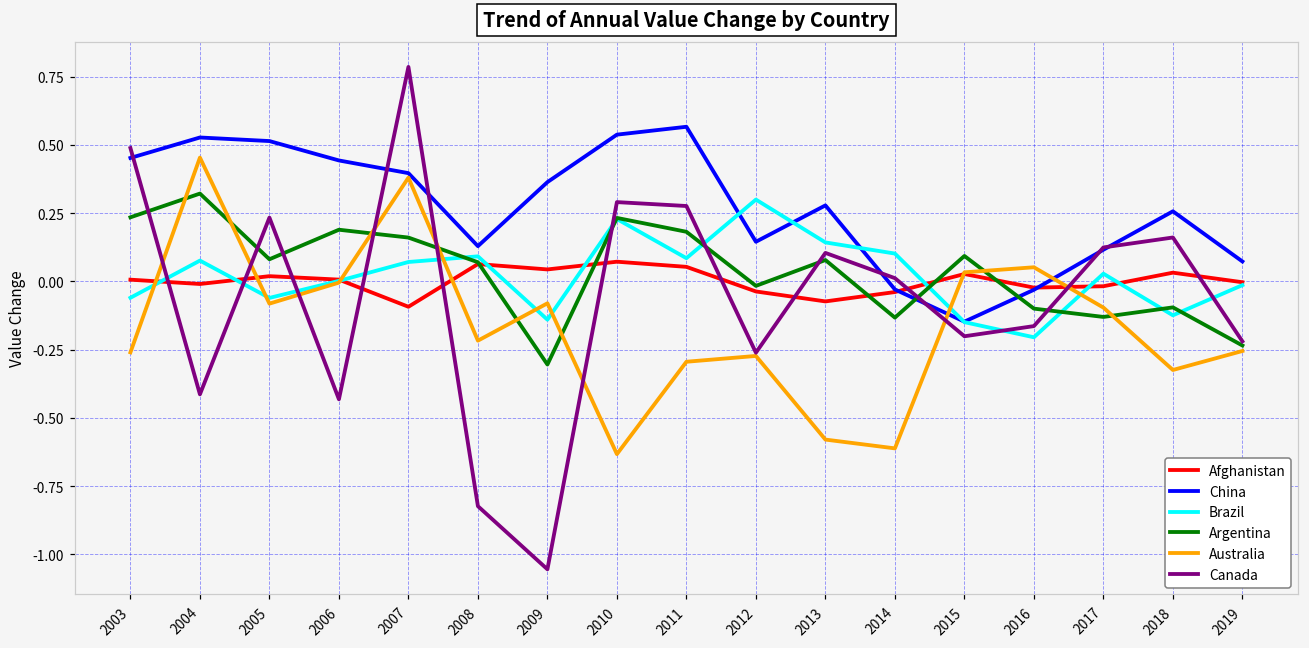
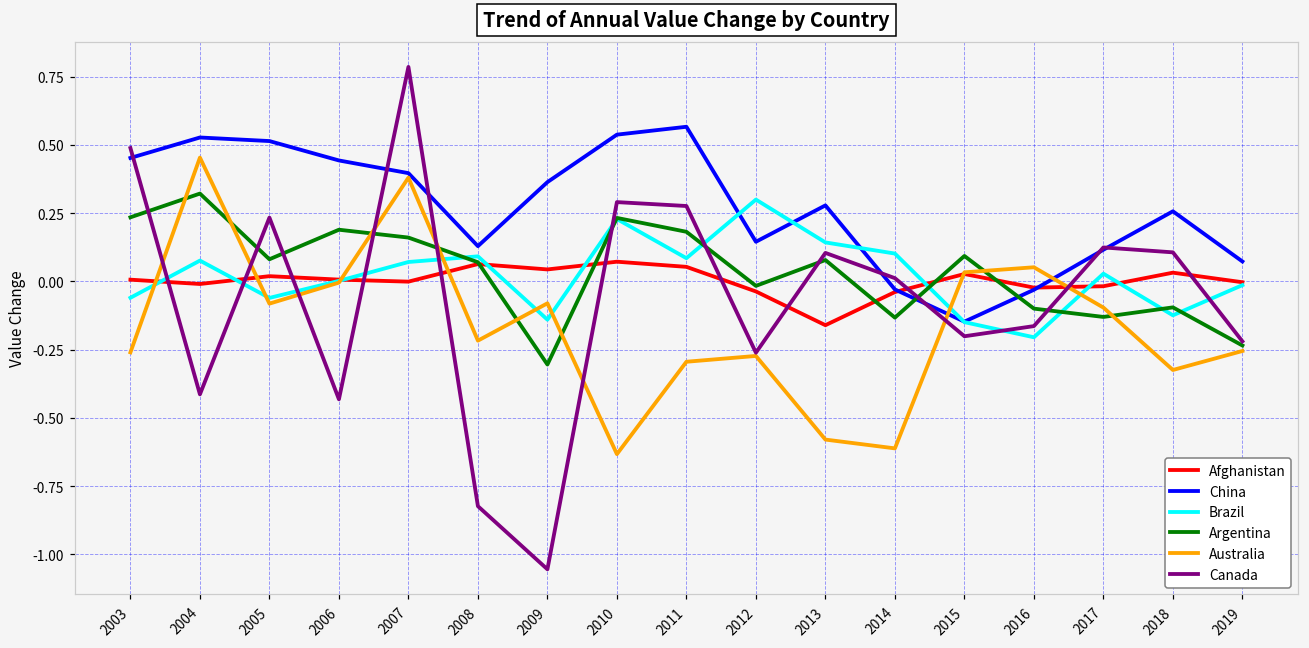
Afghanistan, 2007: -0.09 -> 0.00
Afghanistan, 2013: -0.07 -> -0.16
Canada, 2018: 0.16 -> 0.11
